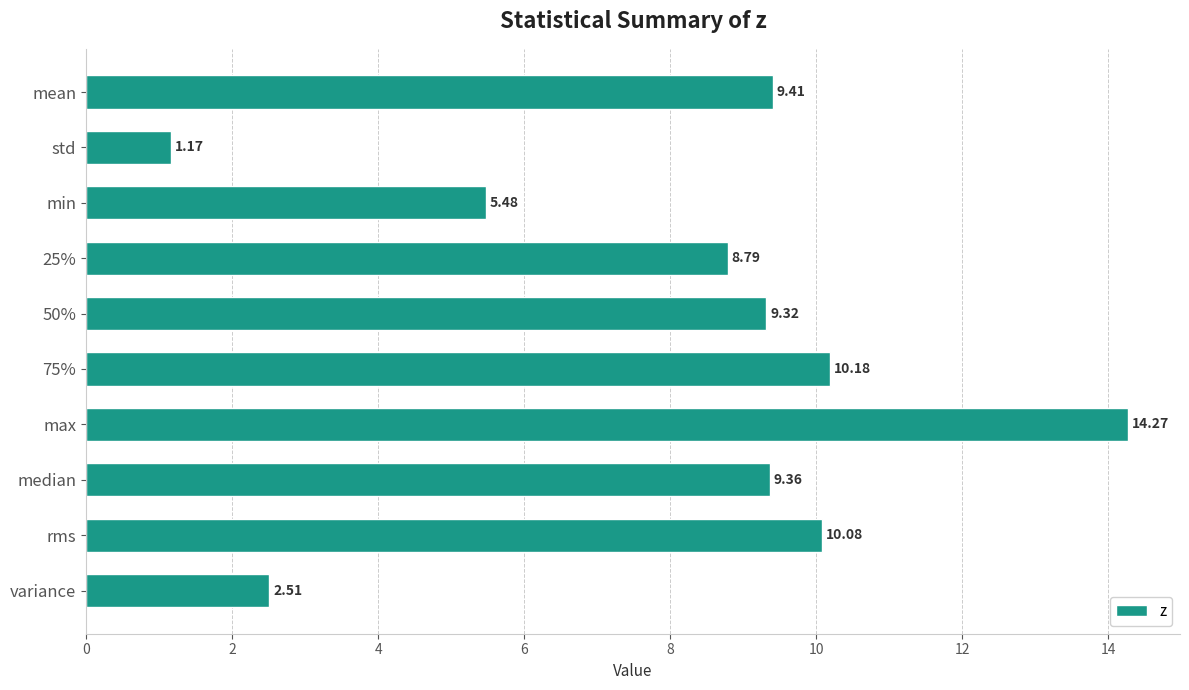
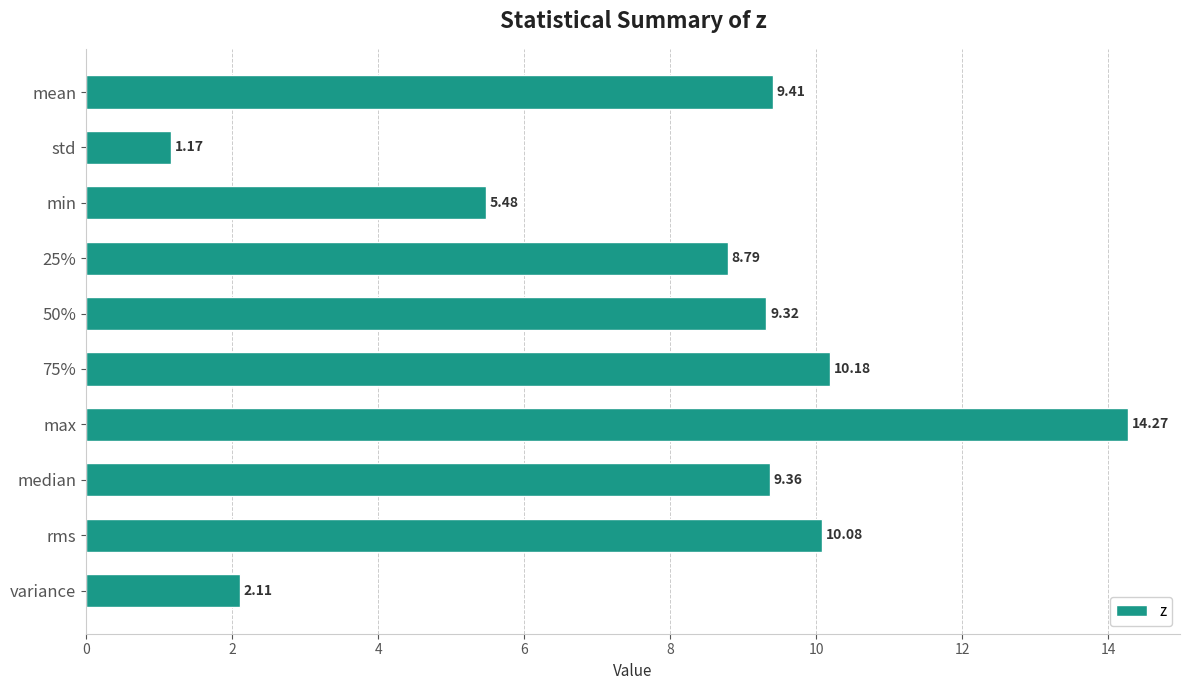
variance: 2.51 -> 2.11
